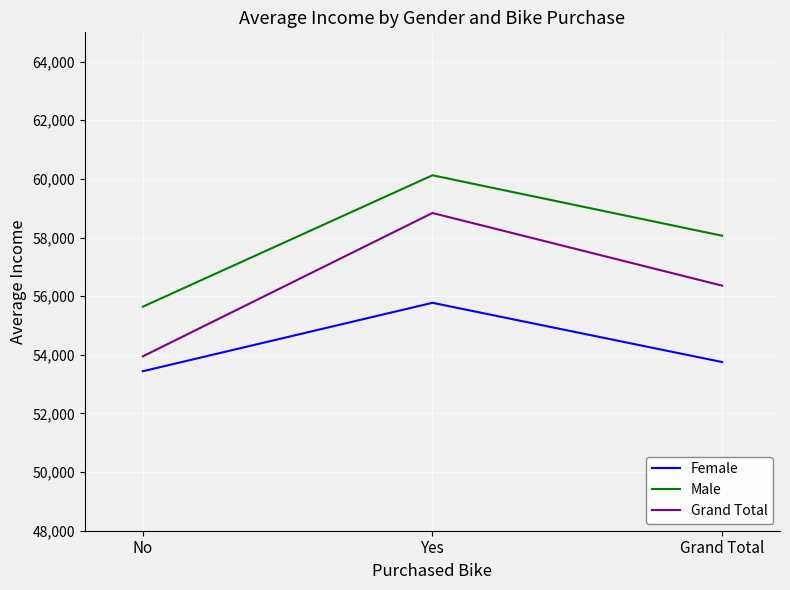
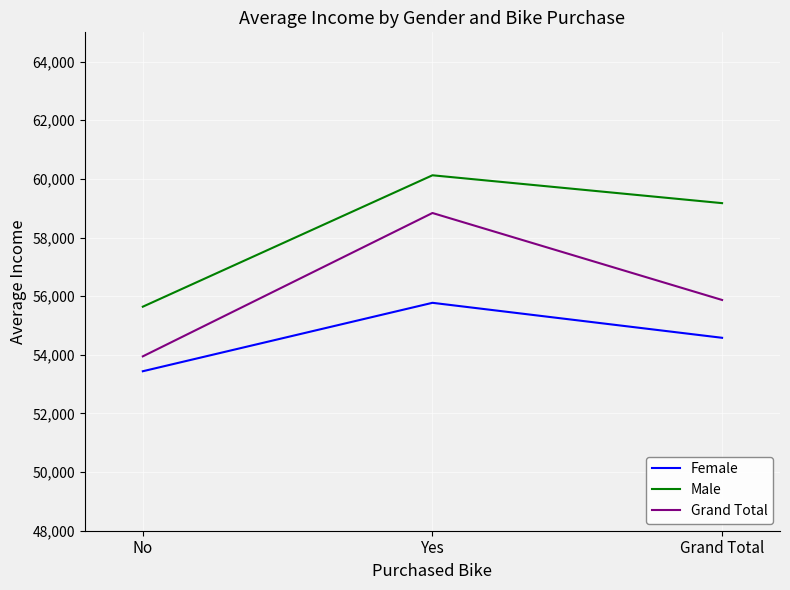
Female, Grand Total: 53,800 -> 54,600
Male, Grand Total: 58,100 -> 59,200
Grand Total, Grand Total: 56,400 -> 55,900
